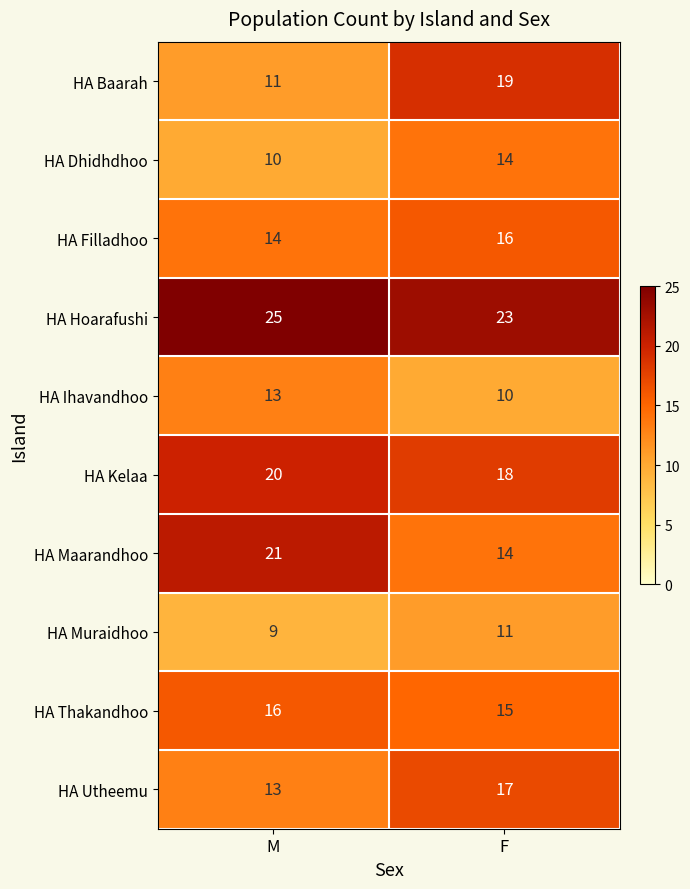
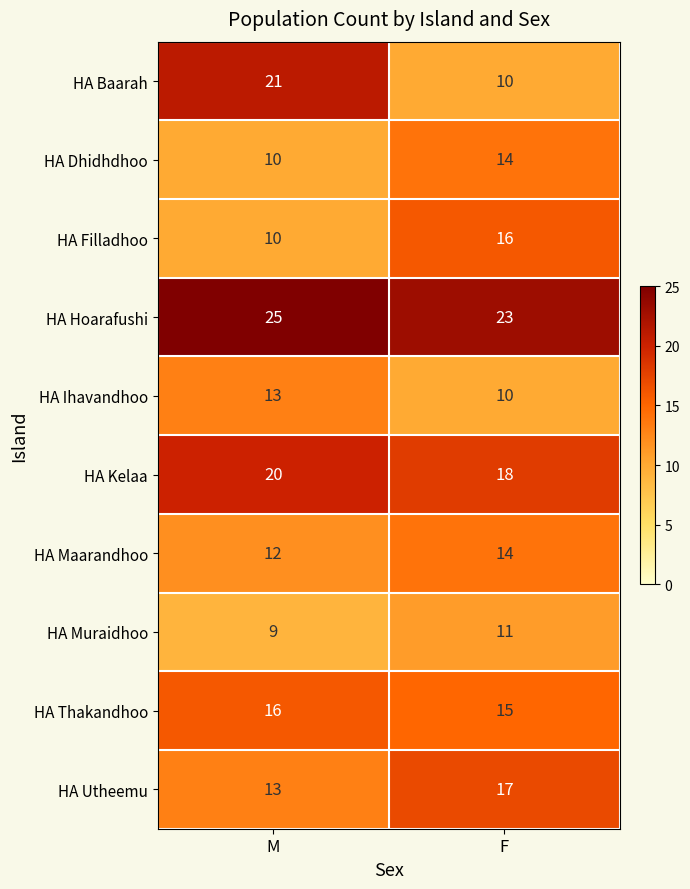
HA Baarah, M: 11 -> 21
HA Baarah, F: 19 -> 10
HA Filladhoo, M: 14 -> 10
HA Maarandhoo, M: 21 -> 12
